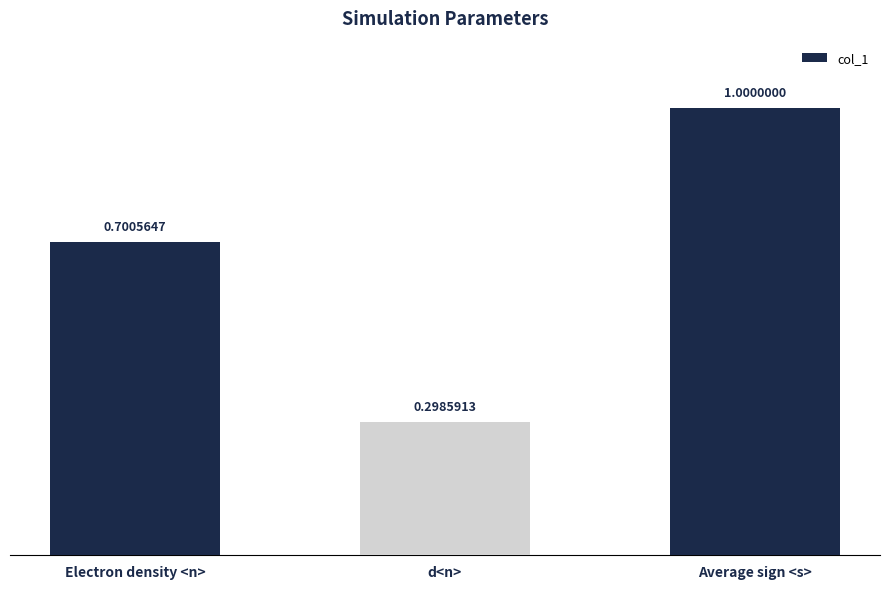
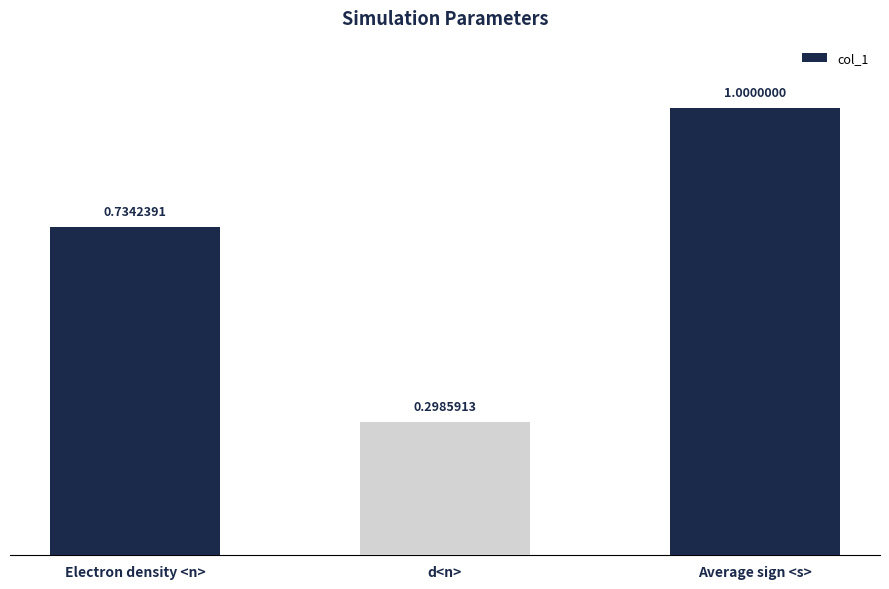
Electron density <n>: 0.7005647 -> 0.7342391
